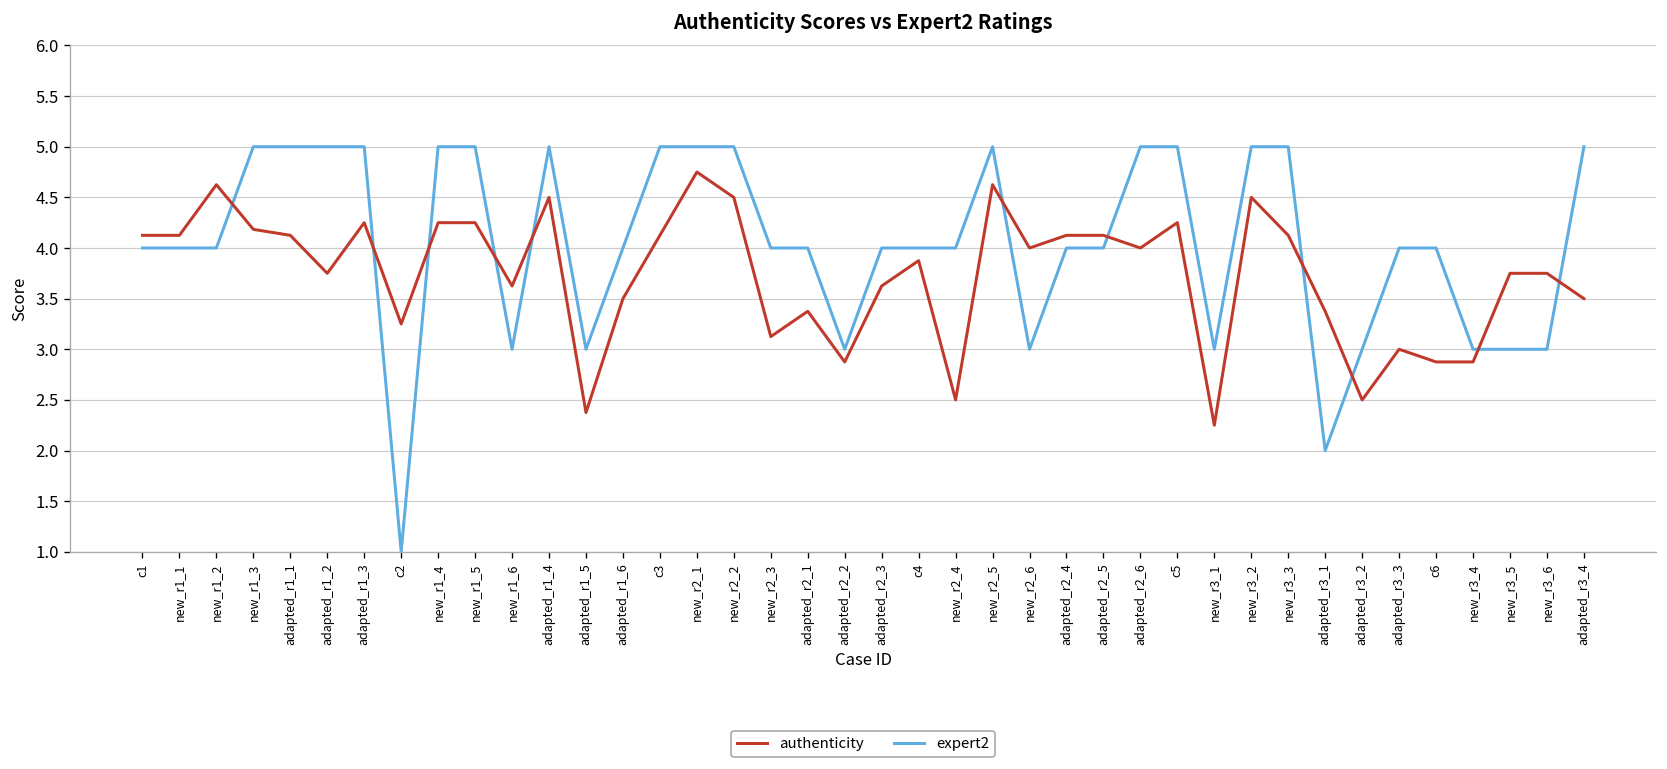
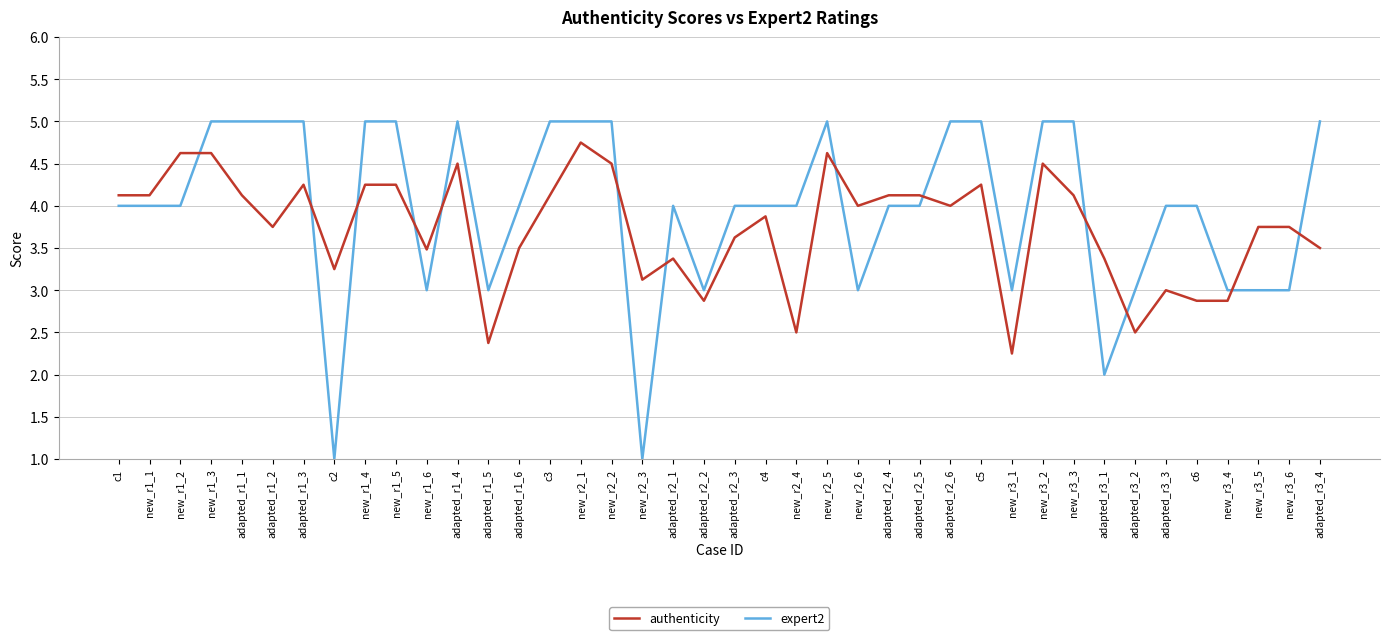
authenticity, new_r1_3: 4.2 -> 4.6
authenticity, new_r1_6: 3.6 -> 3.5
expert2, new_r2_3: 4 -> 1
